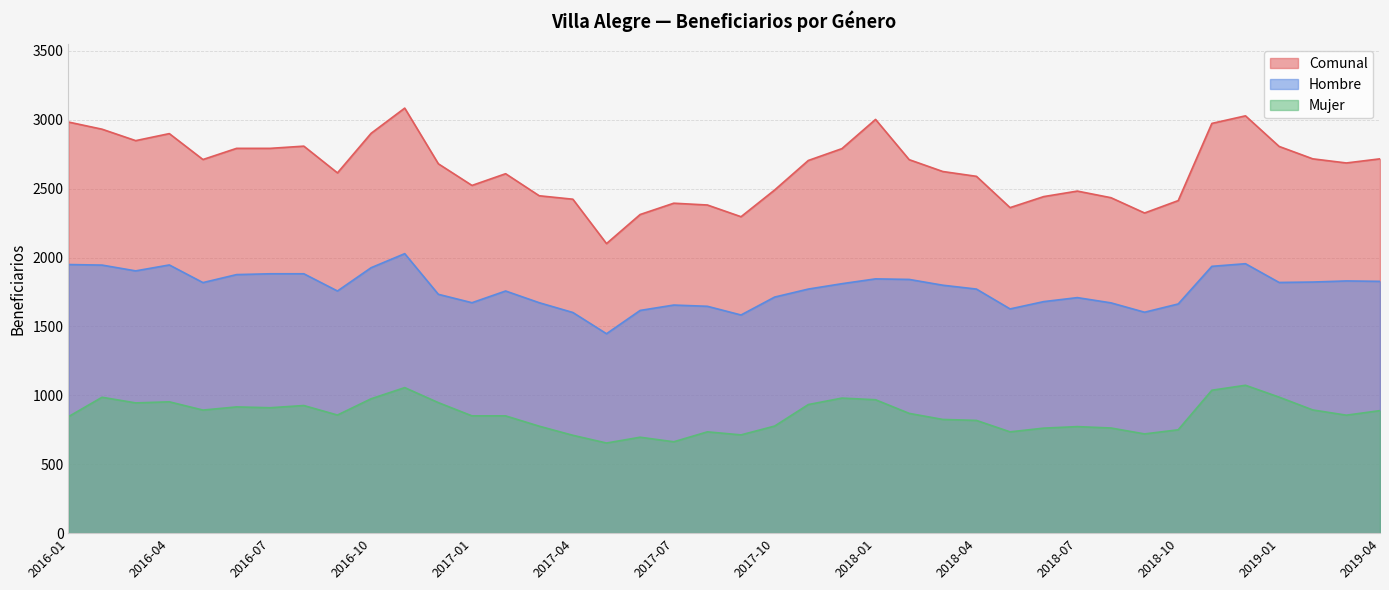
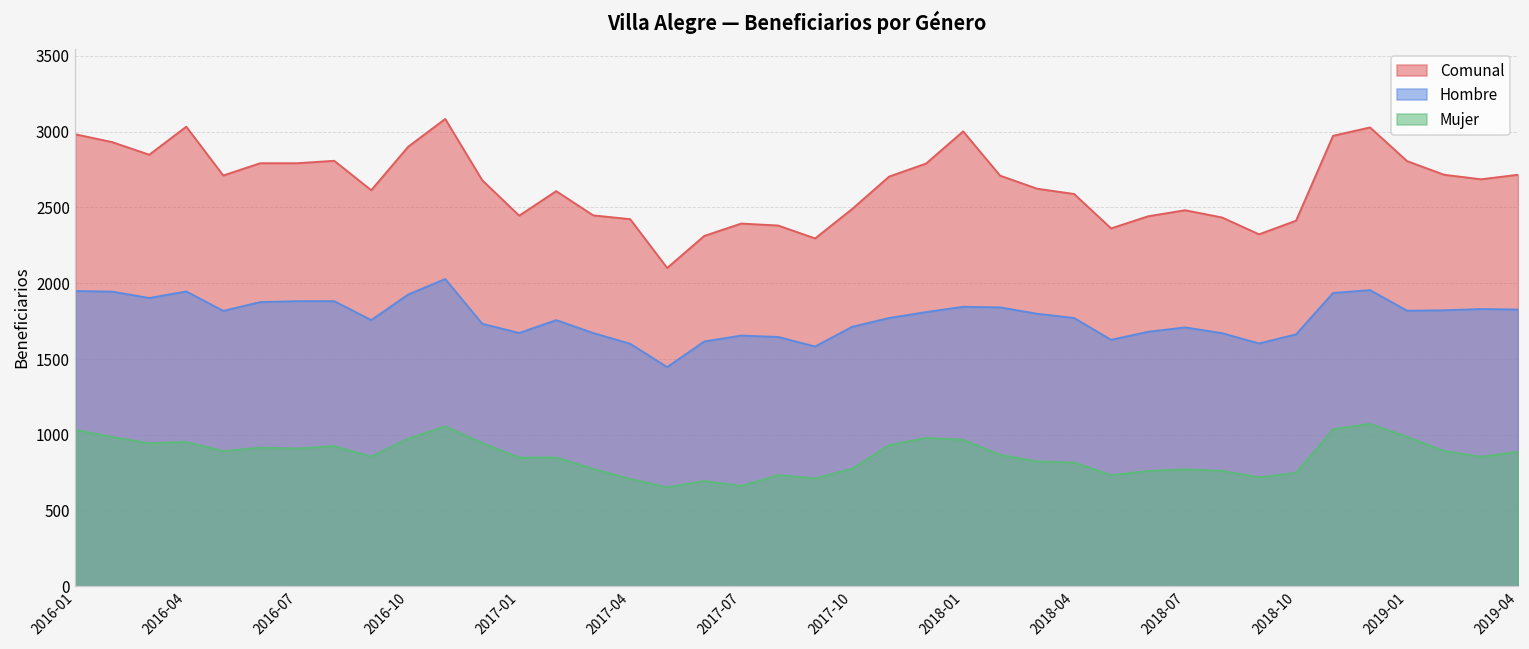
Mujer, 2016-01: 850 -> 1030
Comunal, 2016-04: 2900 -> 3030
Comunal, 2017-01: 2520 -> 2450
